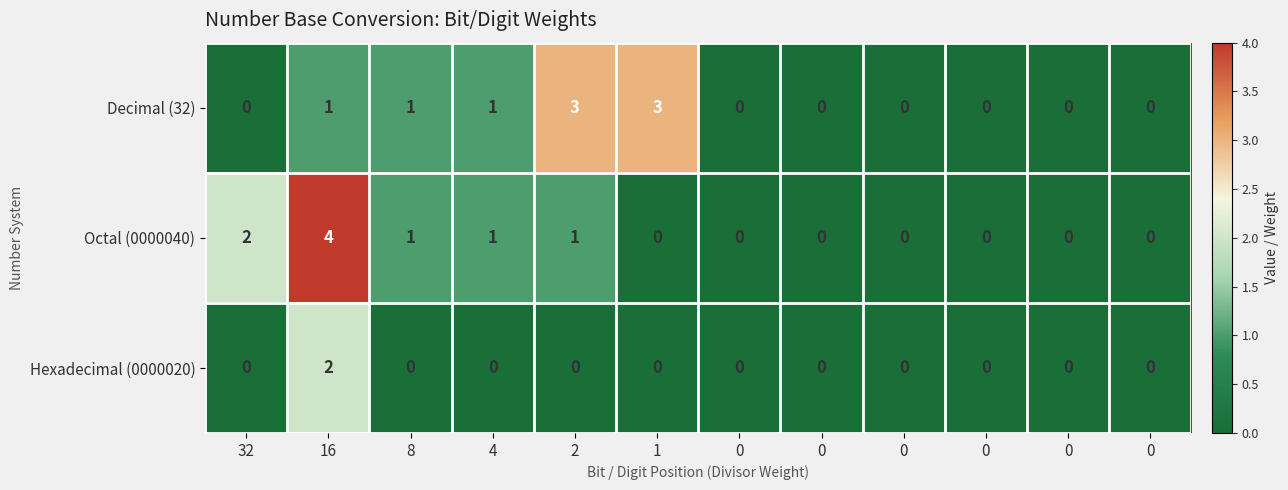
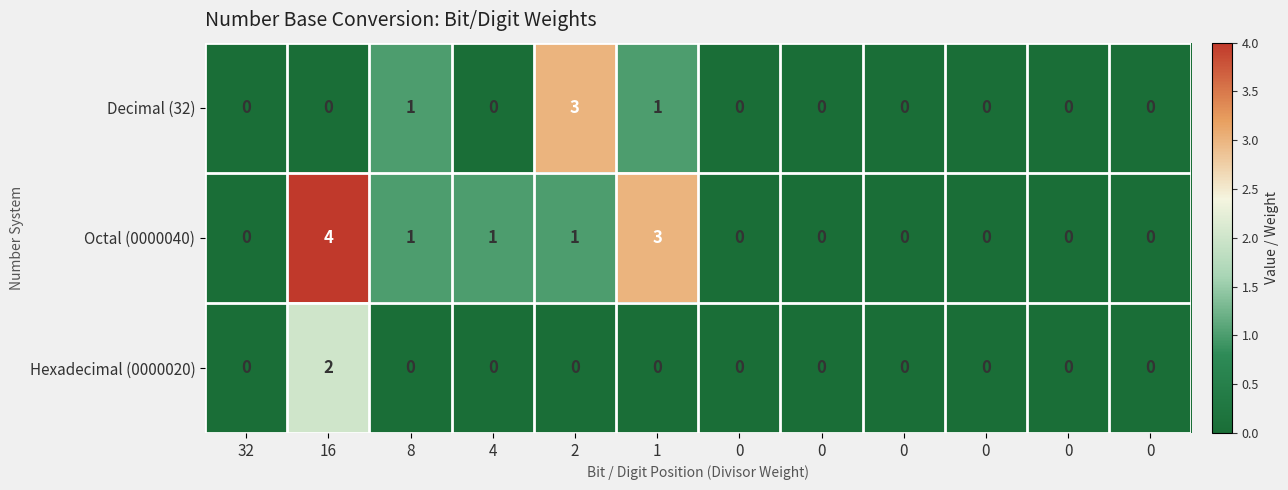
Decimal (32), 16: 1 -> 0
Decimal (32), 4: 1 -> 0
Decimal (32), 1: 3 -> 1
Octal (0000040), 32: 2 -> 0
Octal (0000040), 1: 0 -> 3
